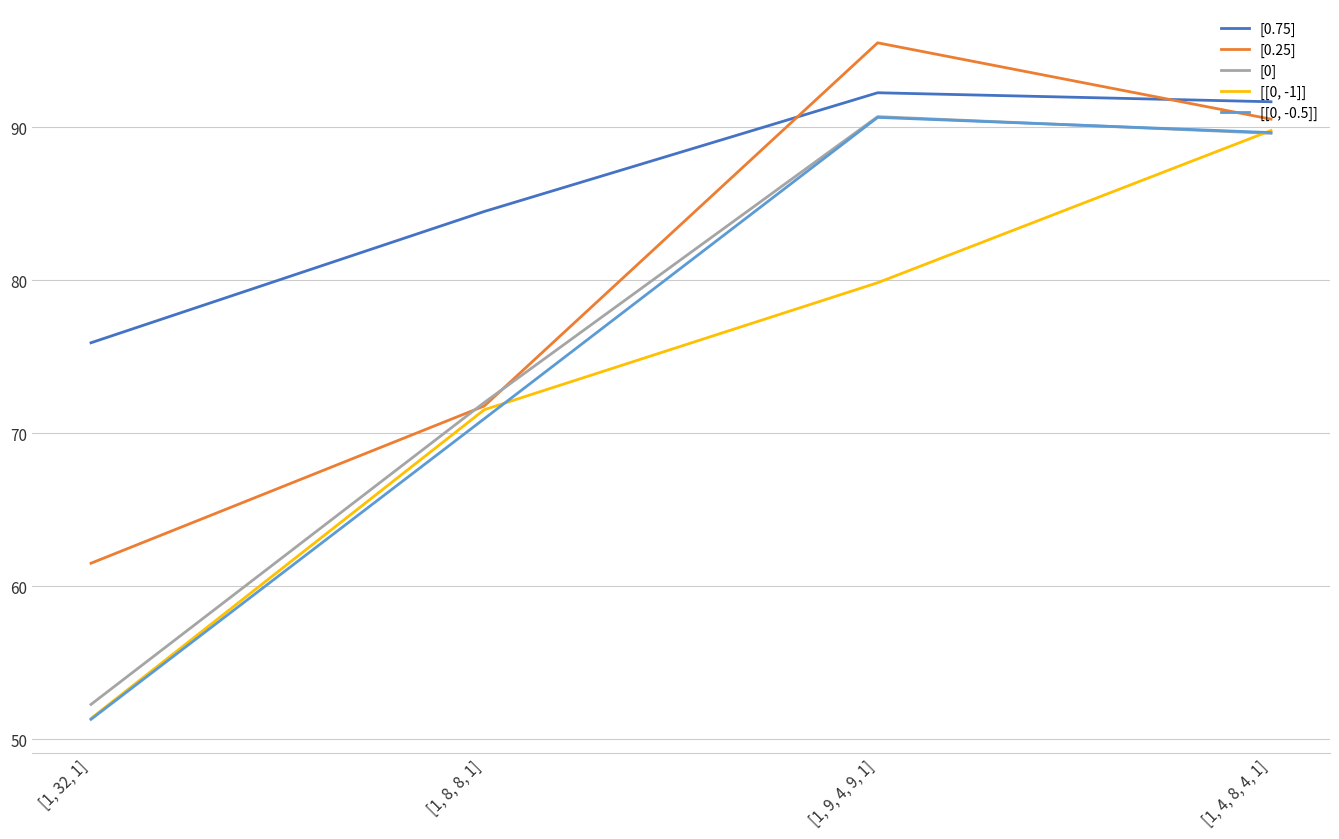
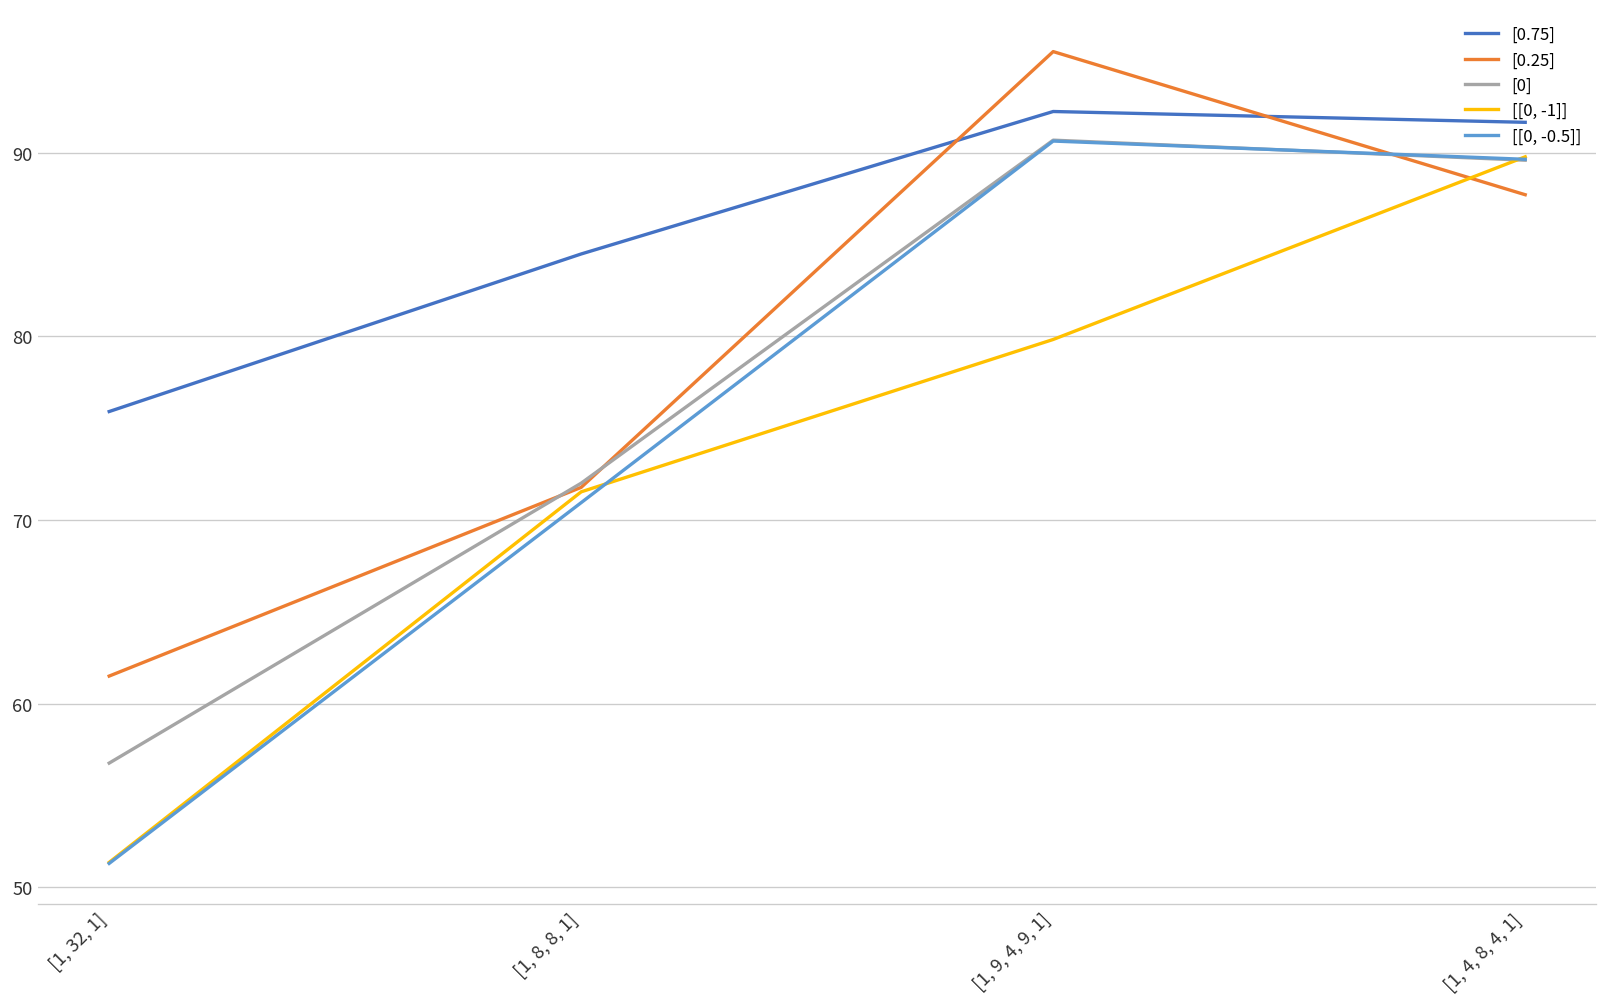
[0], [1, 32, 1]: 52.3 -> 56.8
[0.25], [1, 4, 8, 4, 1]: 90.5 -> 87.7
